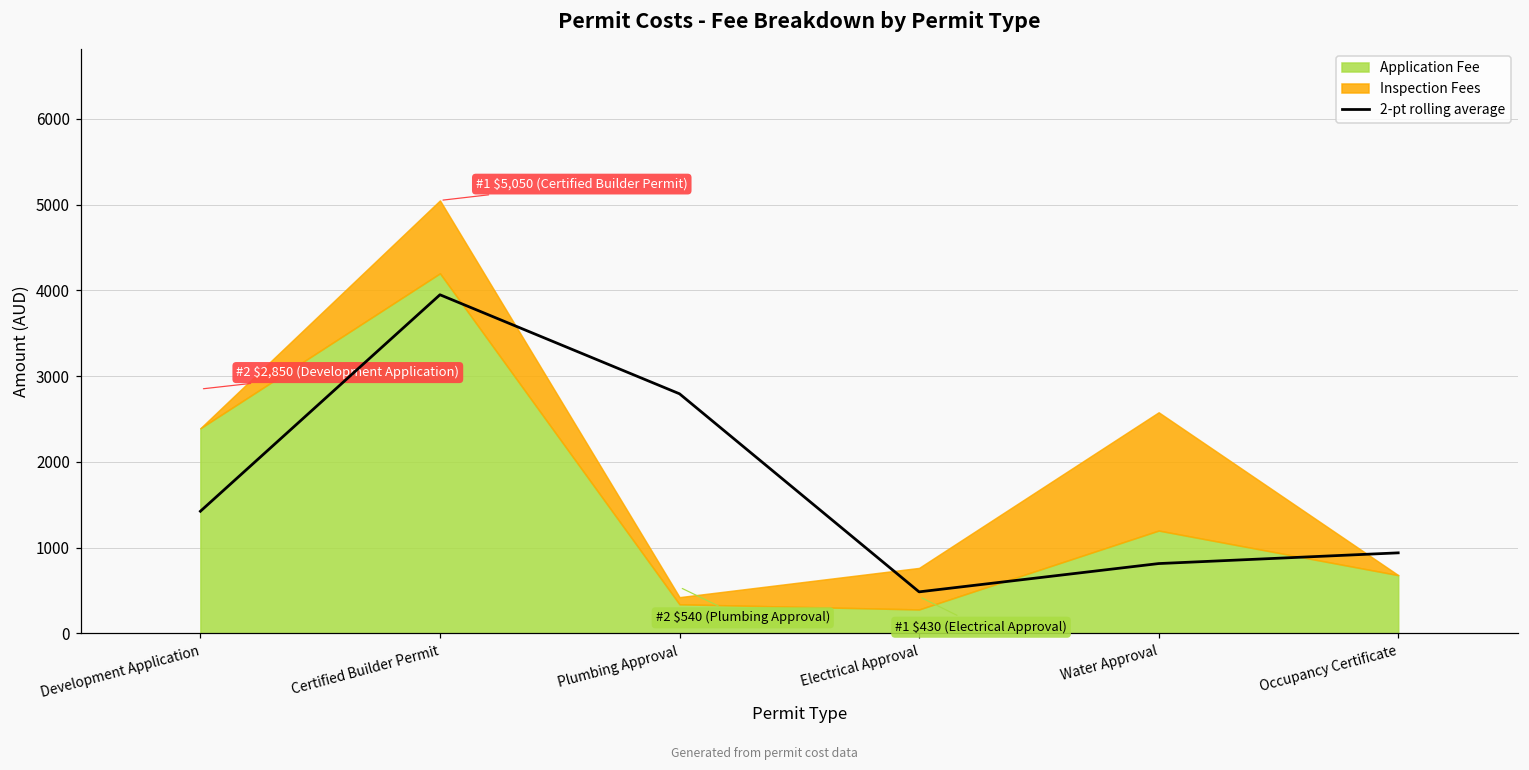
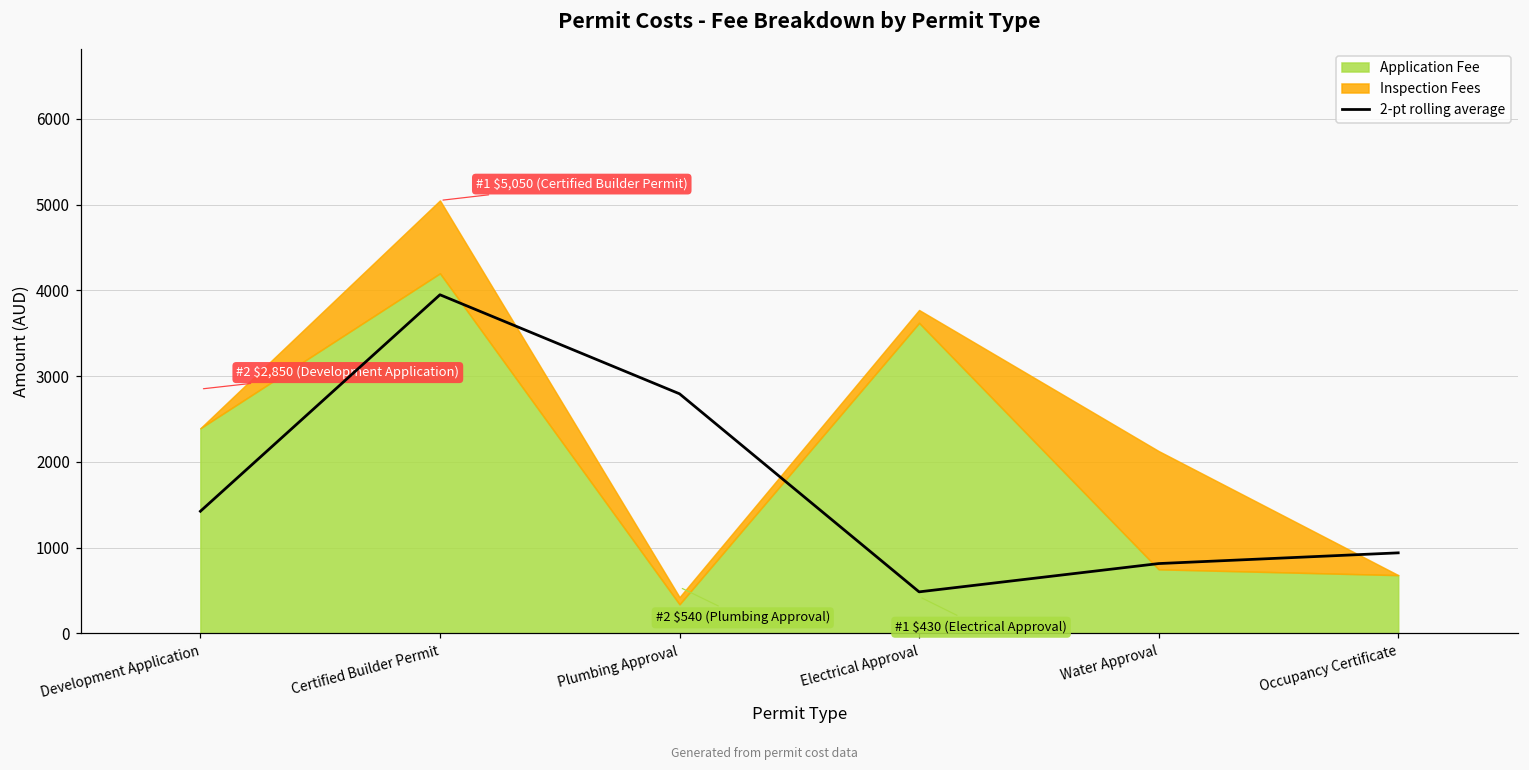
Application Fee, Electrical Approval: 300 -> 3600
Inspection Fees, Electrical Approval: 500 -> 200
Application Fee, Water Approval: 1200 -> 700
